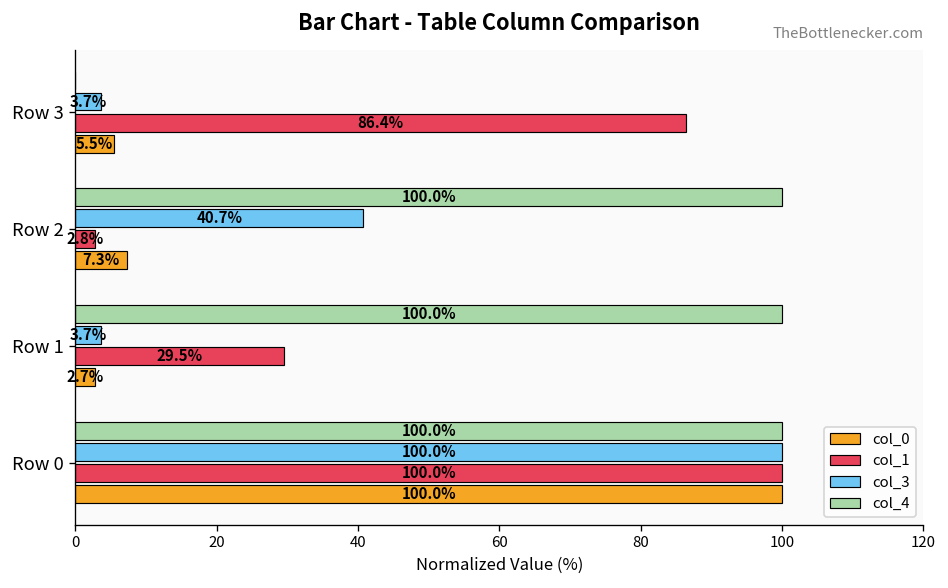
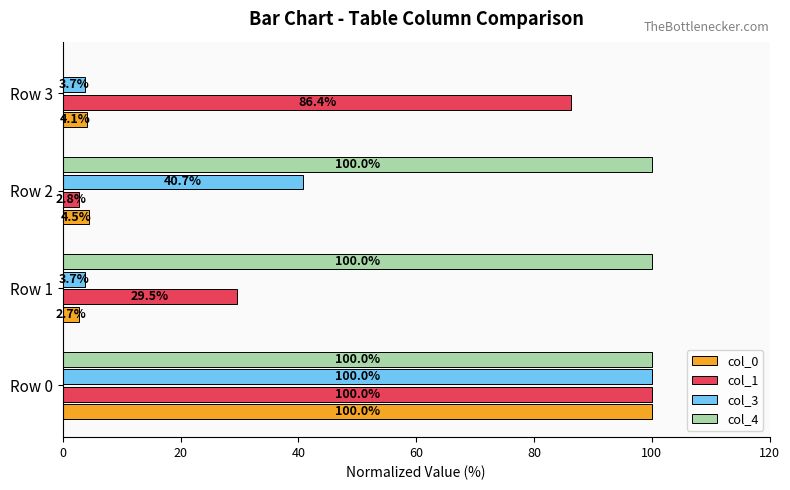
col_0, Row 3: 5.5% -> 4.1%
col_0, Row 2: 7.3% -> 4.5%
